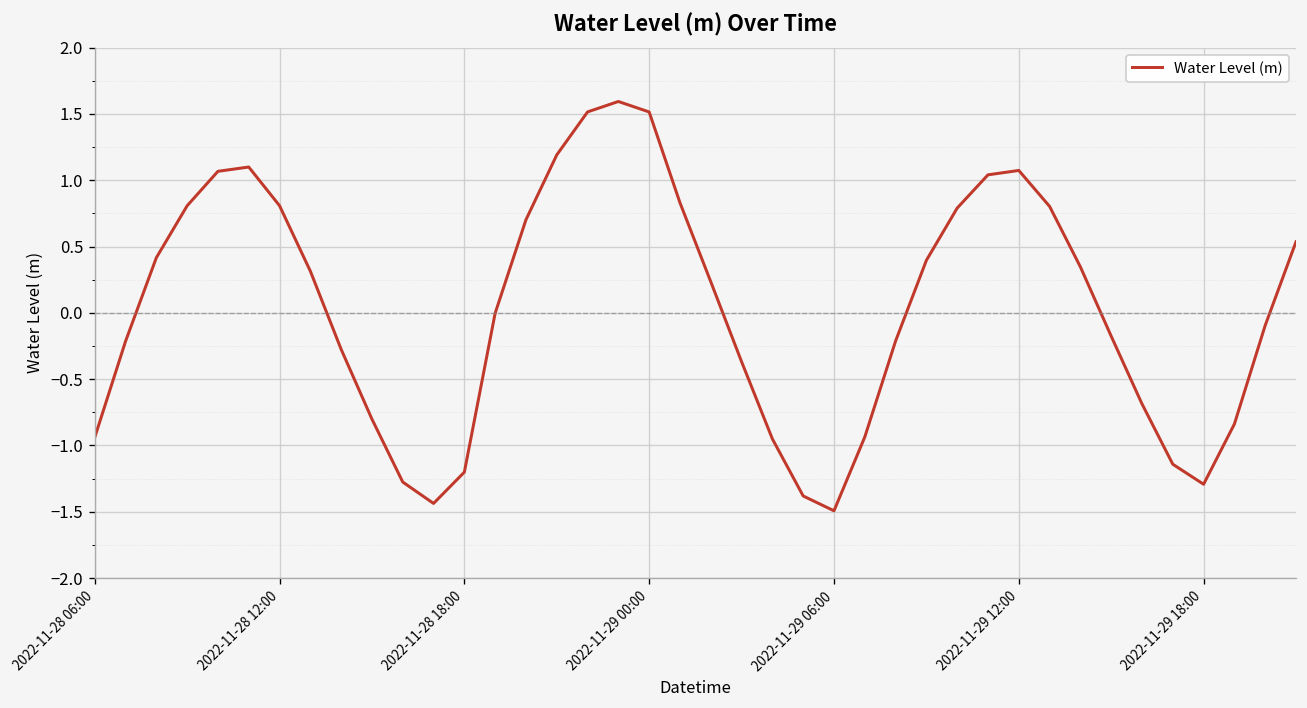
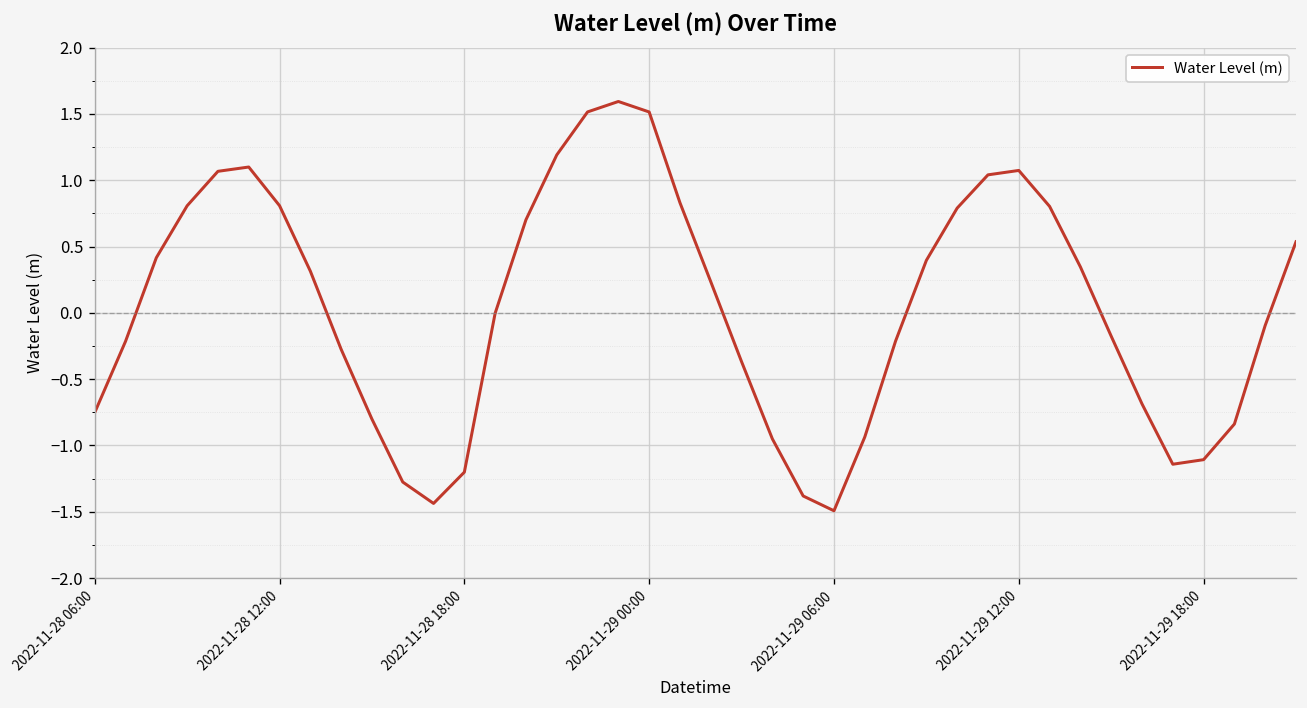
2022-11-28 06:00: -0.94 -> -0.75
2022-11-29 18:00: -1.29 -> -1.11
